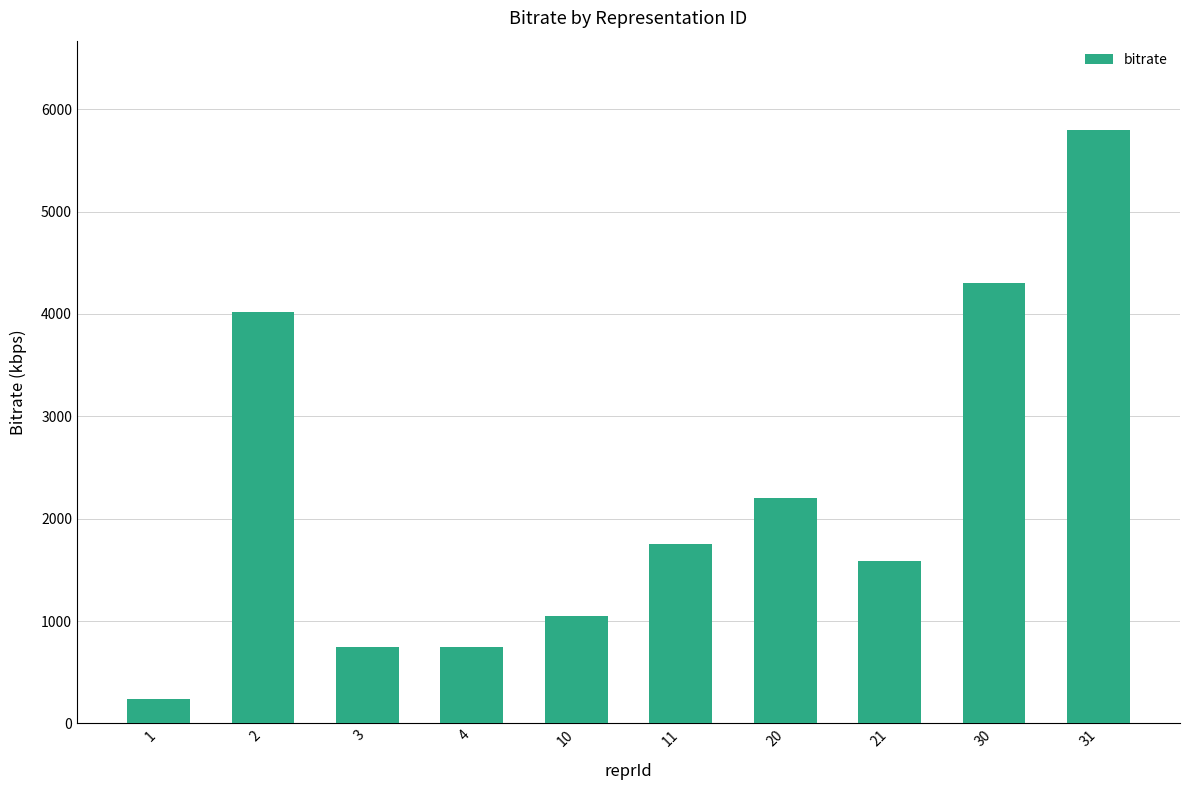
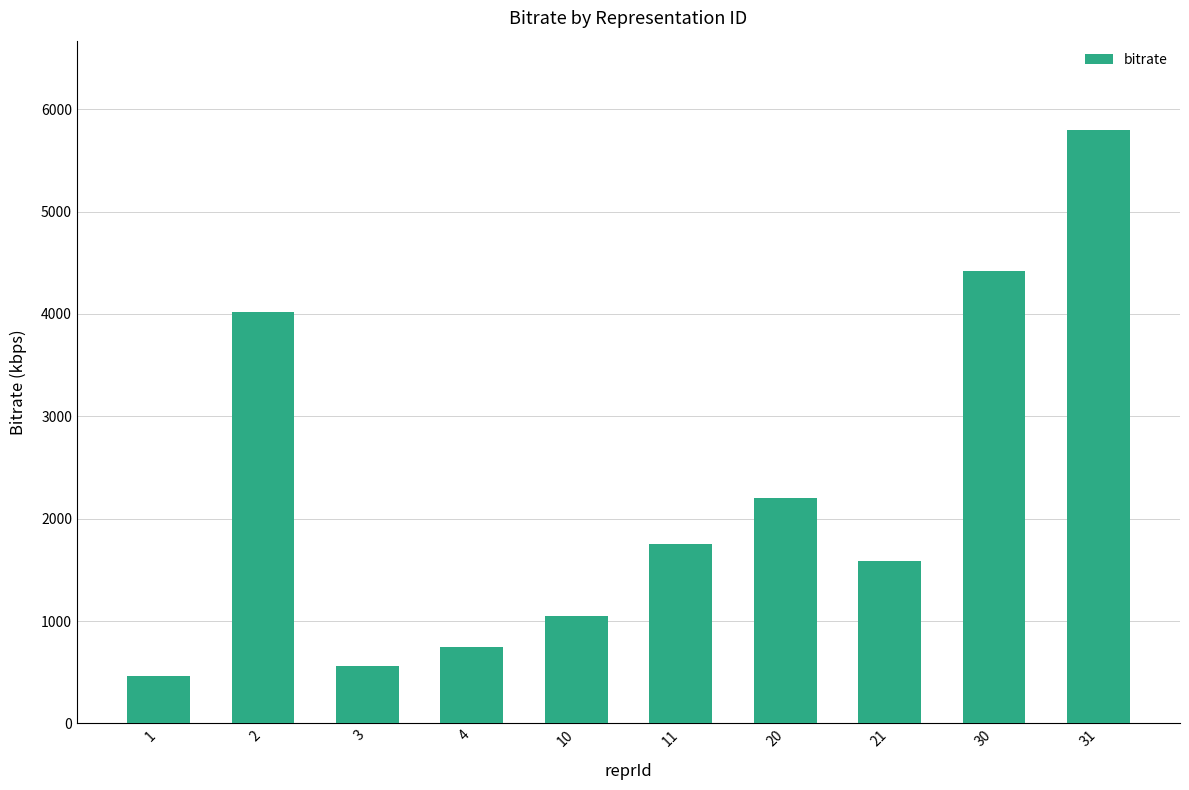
1: 240 -> 460
3: 750 -> 560
30: 4300 -> 4420
